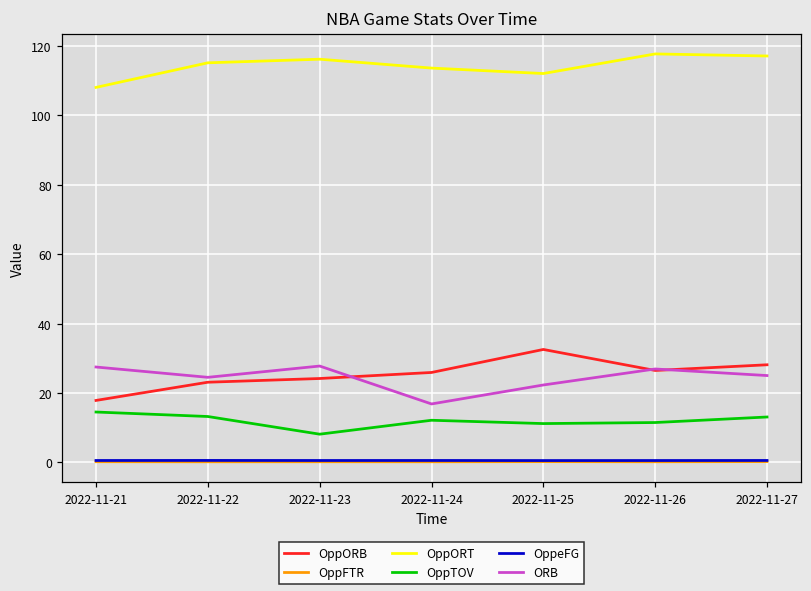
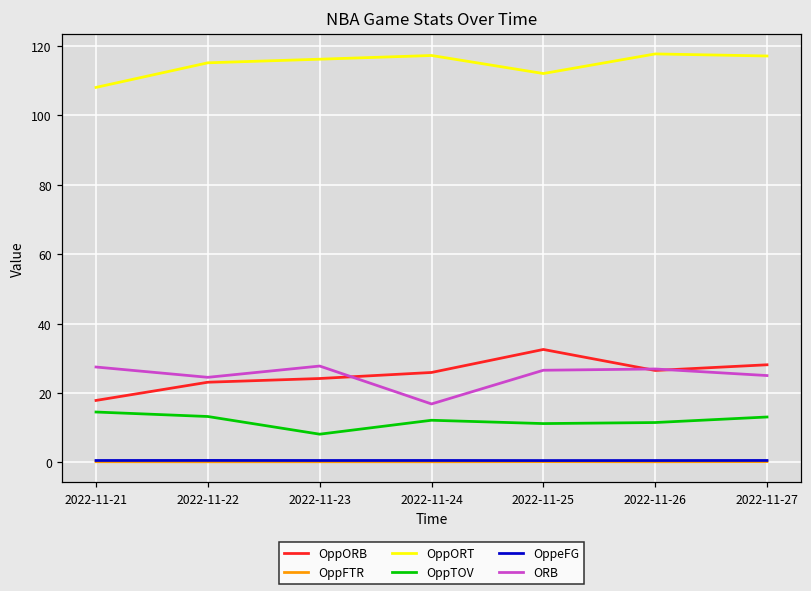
OppORT, 2022-11-24: 114 -> 117
ORB, 2022-11-25: 22 -> 27
